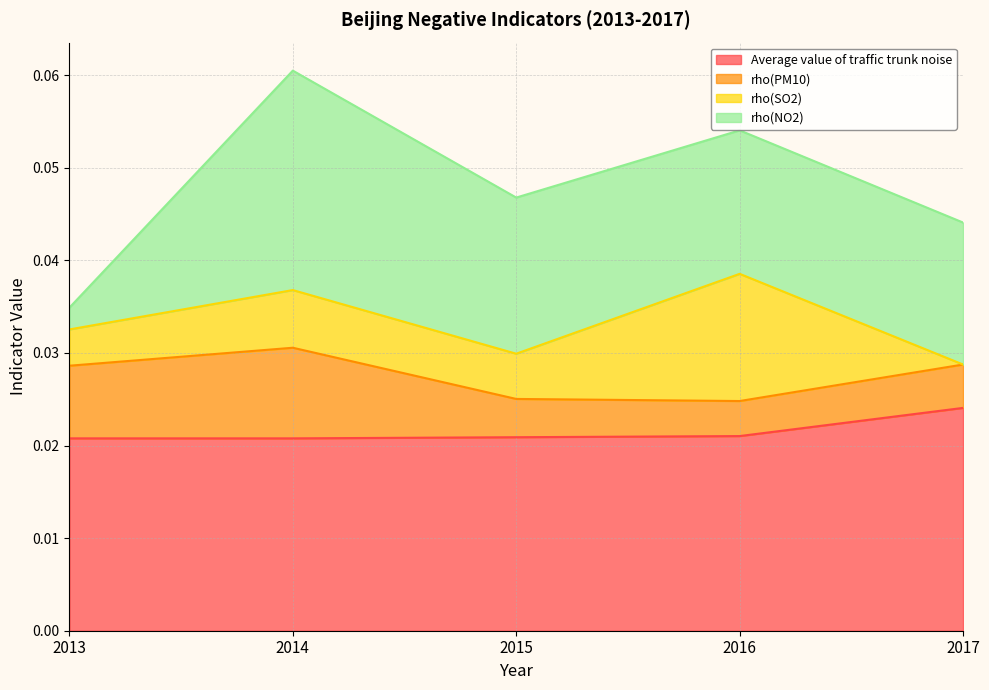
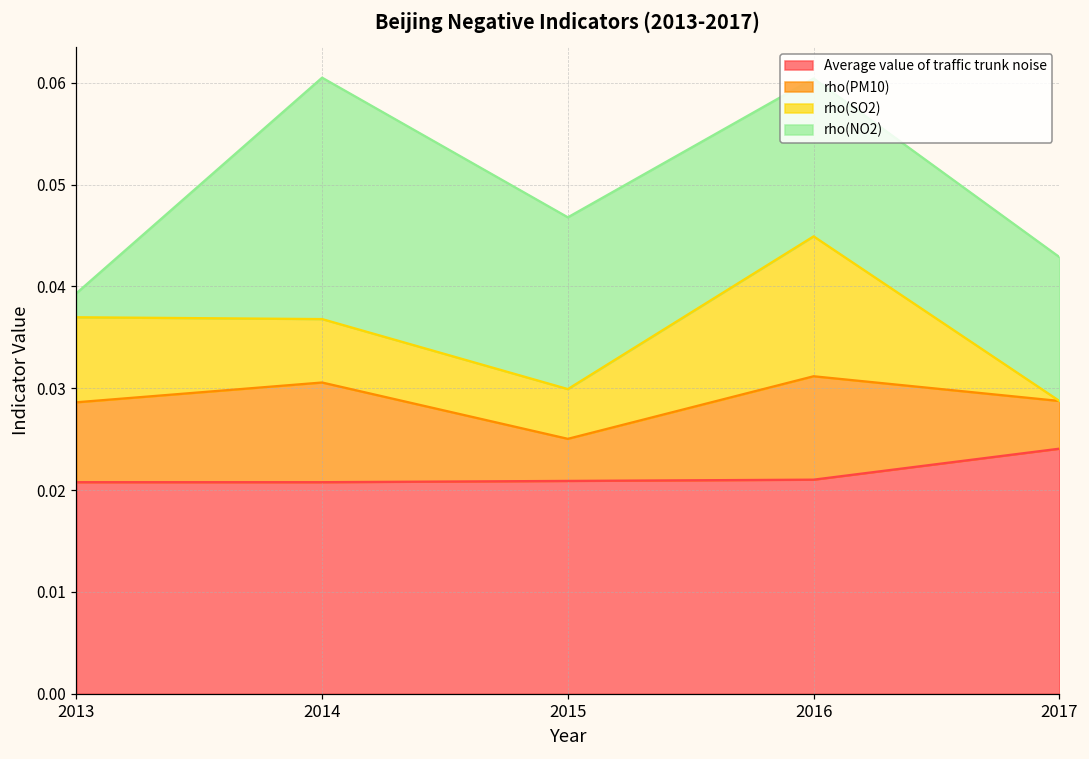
rho(SO2), 2013: 0.004 -> 0.008
rho(PM10), 2016: 0.004 -> 0.010
rho(NO2), 2017: 0.015 -> 0.014
